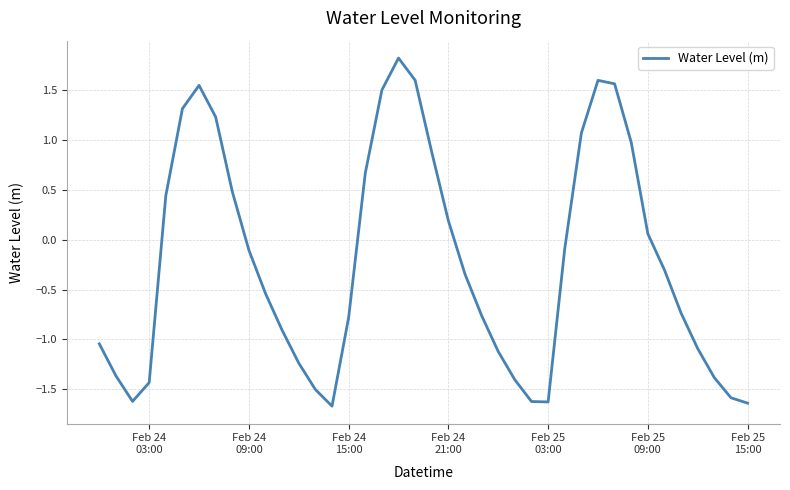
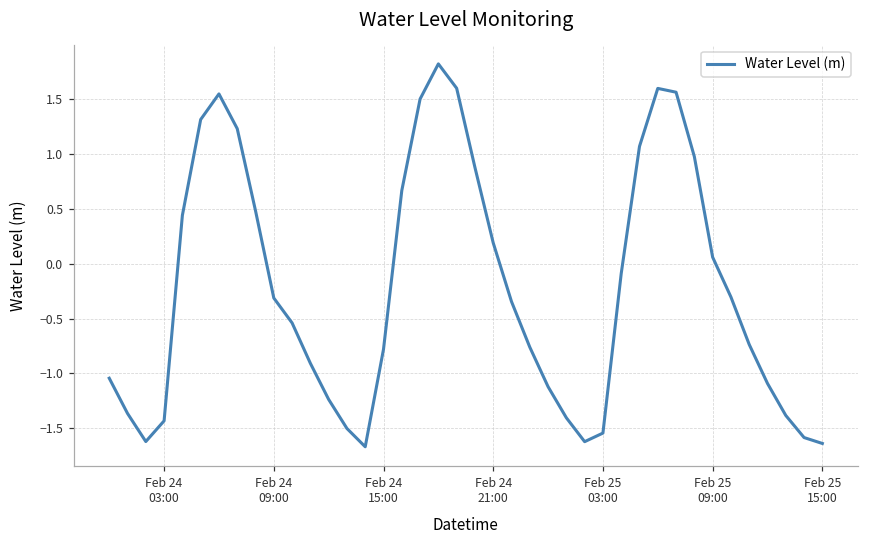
Feb 24 09:00: -0.1 -> -0.3
Feb 25 03:00: -1.6 -> -1.5
